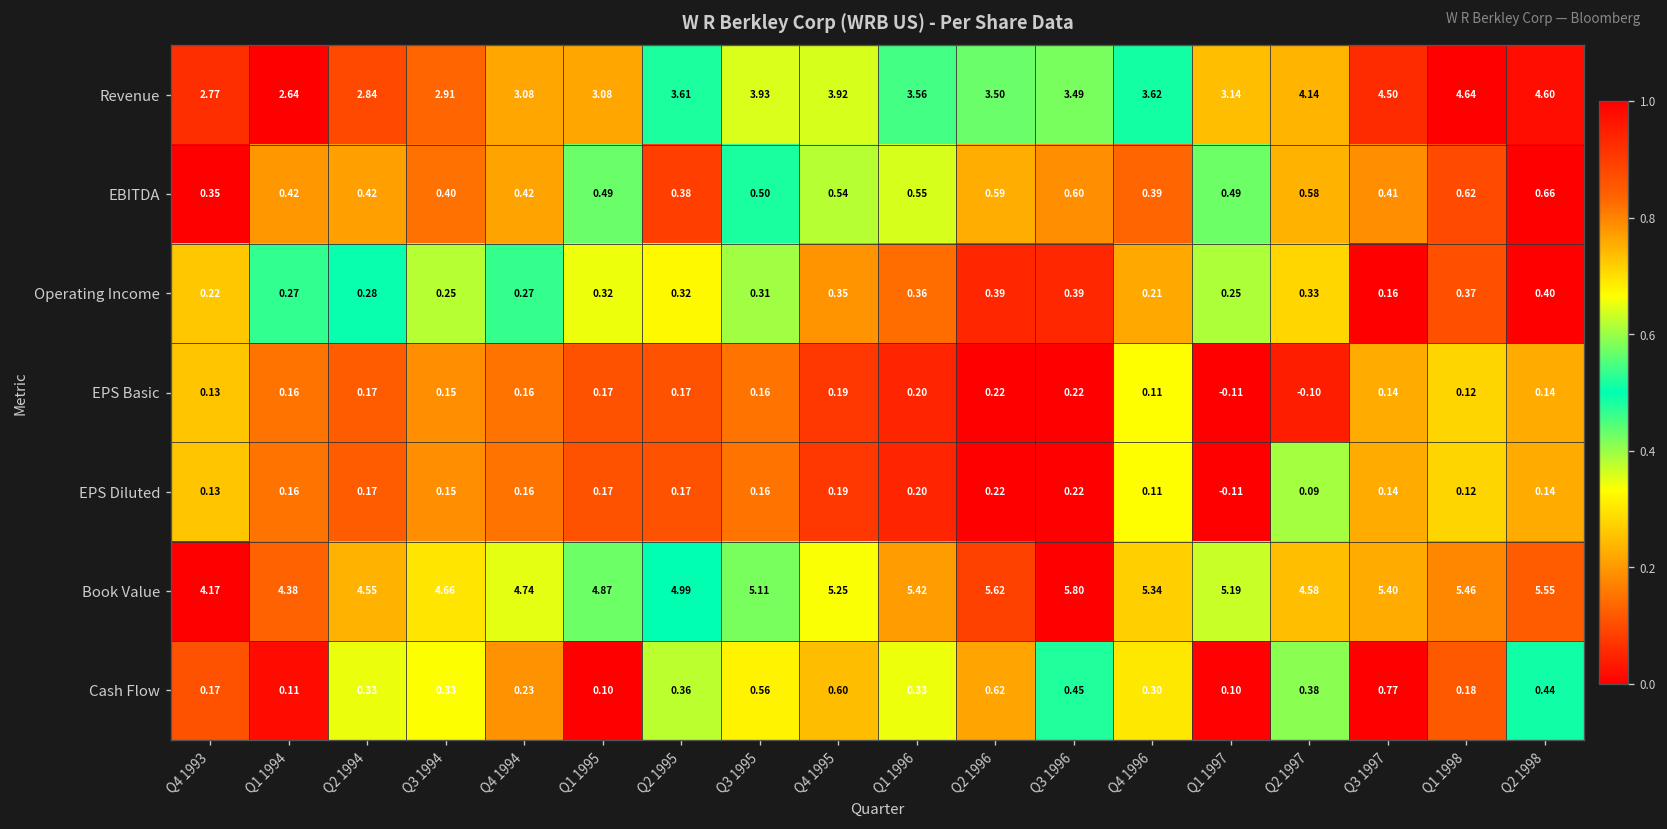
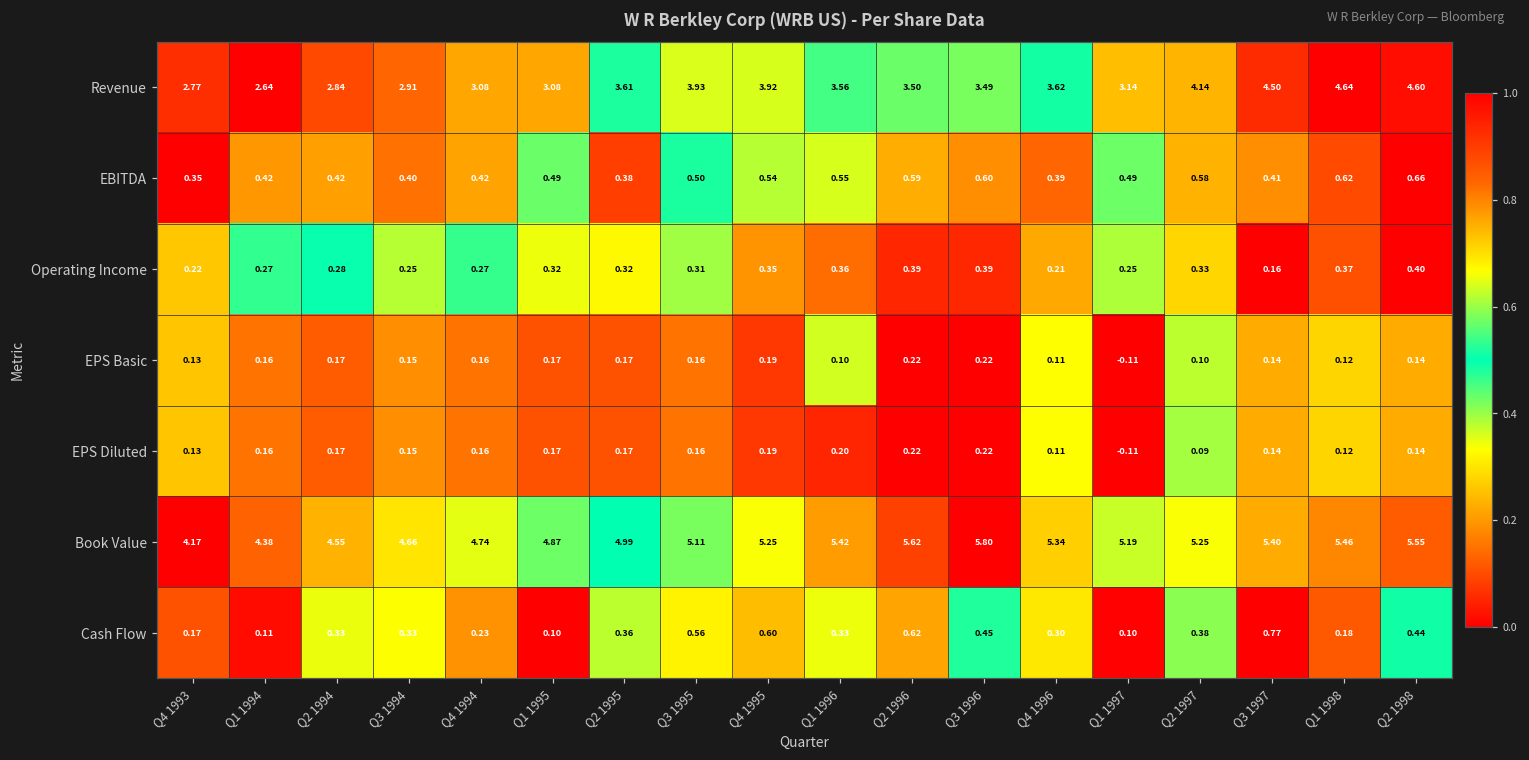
EPS Basic, Q1 1996: 0.20 -> 0.10
EPS Basic, Q2 1997: -0.10 -> 0.10
Book Value, Q2 1997: 4.58 -> 5.25
